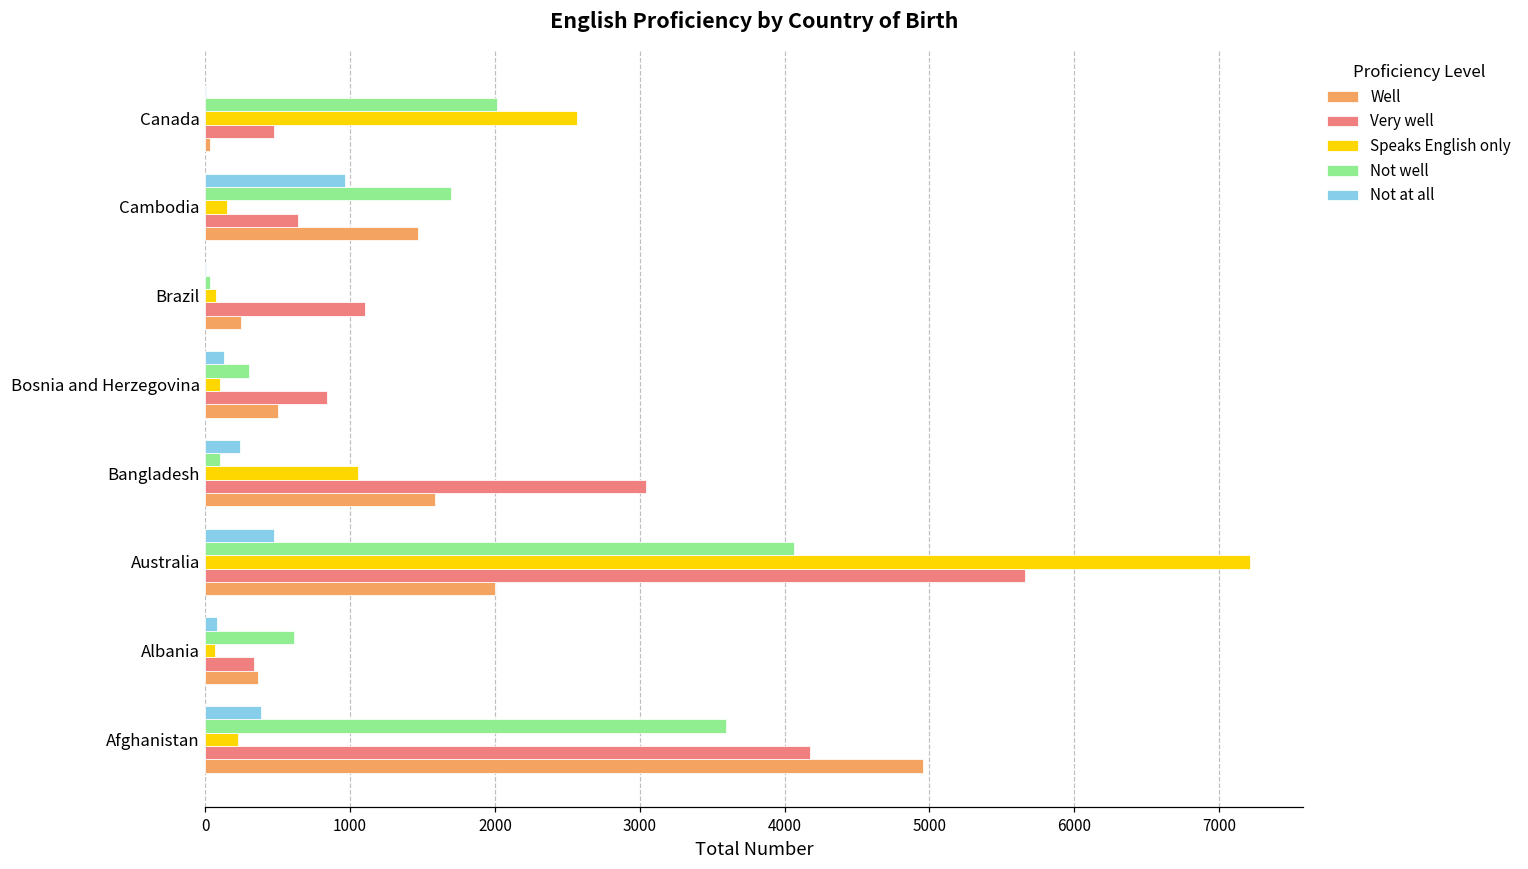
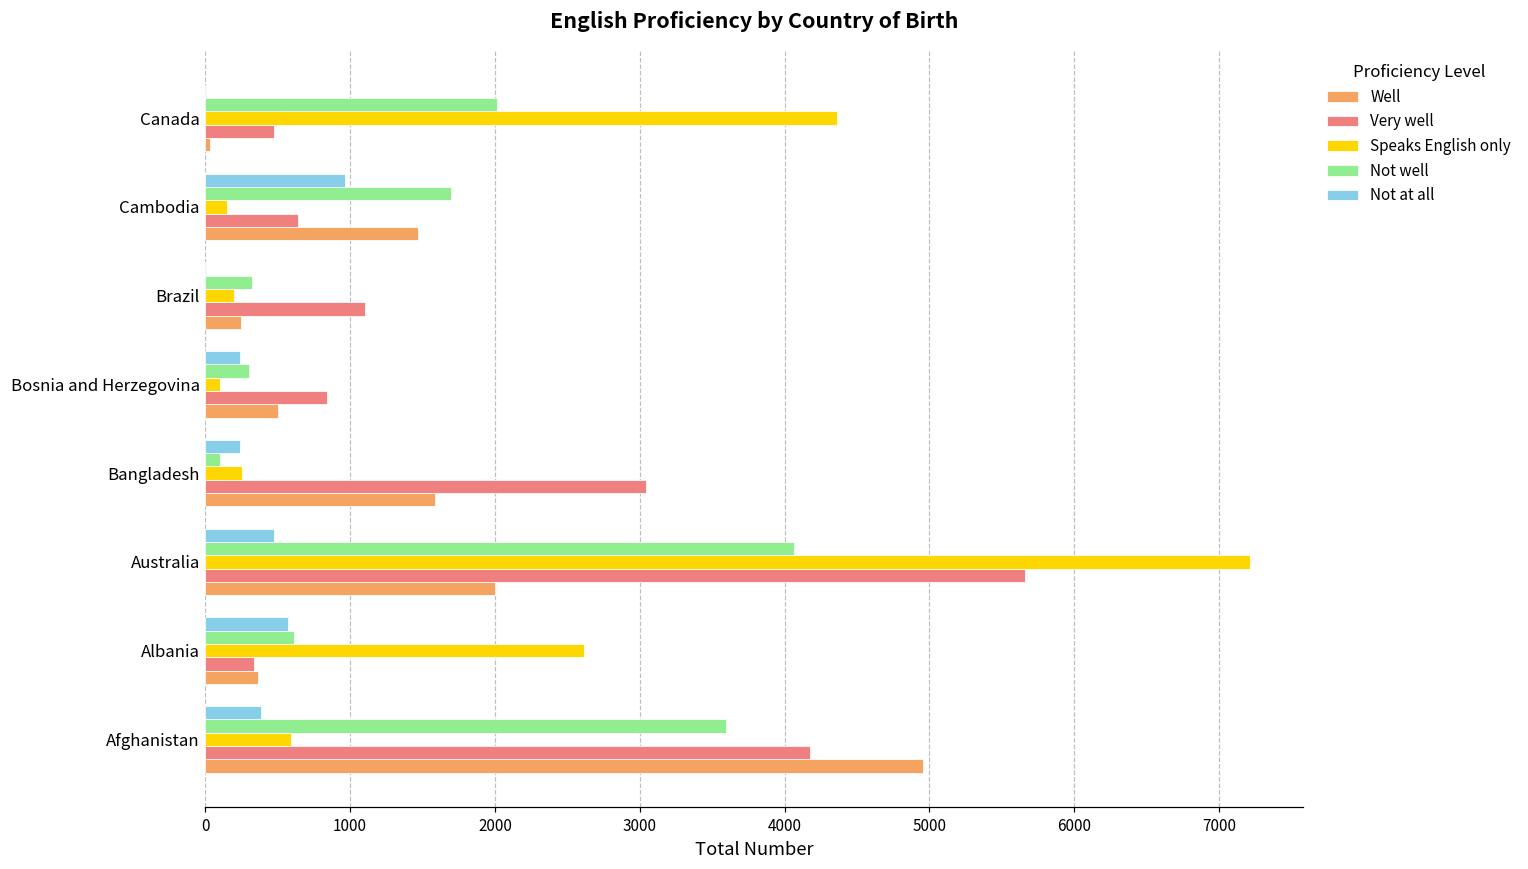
Speaks English only, Canada: 2560 -> 4360
Not well, Brazil: 30 -> 330
Speaks English only, Brazil: 80 -> 200
Not at all, Bosnia and Herzegovina: 130 -> 240
Speaks English only, Bangladesh: 1050 -> 260
Not at all, Albania: 80 -> 570
Speaks English only, Albania: 70 -> 2610
Speaks English only, Afghanistan: 230 -> 590
